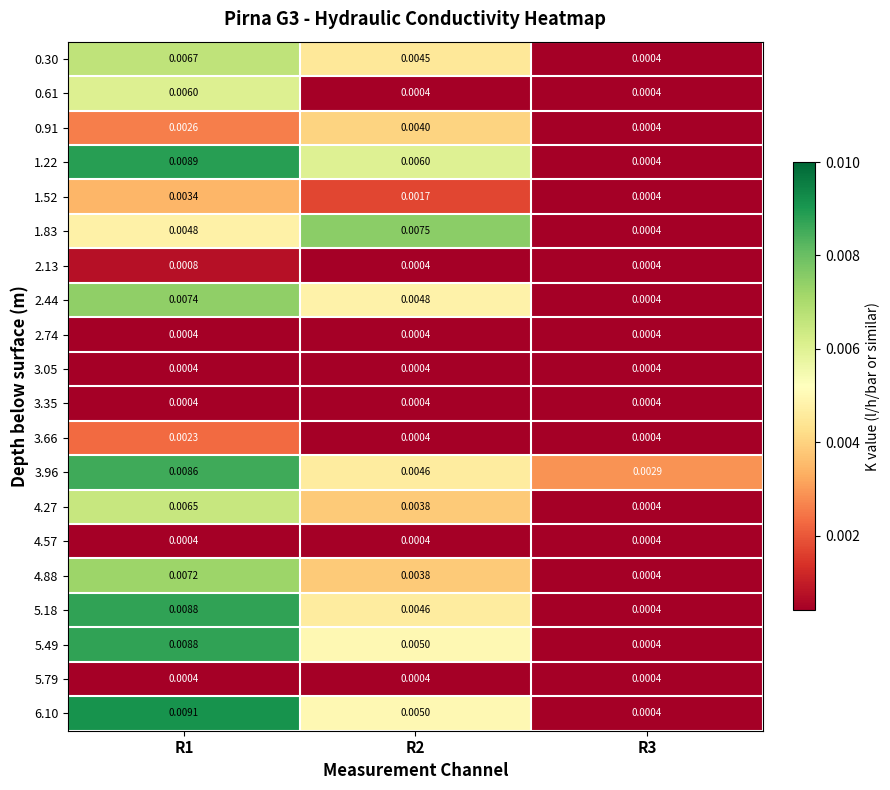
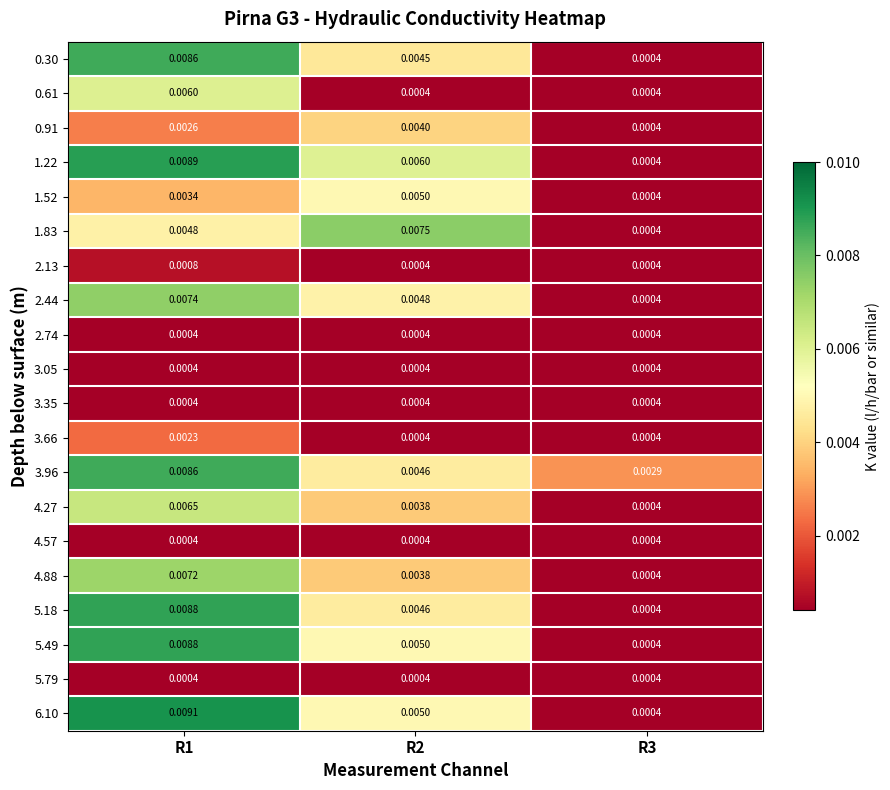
0.30, R1: 0.0067 -> 0.0086
1.52, R2: 0.0017 -> 0.0050
